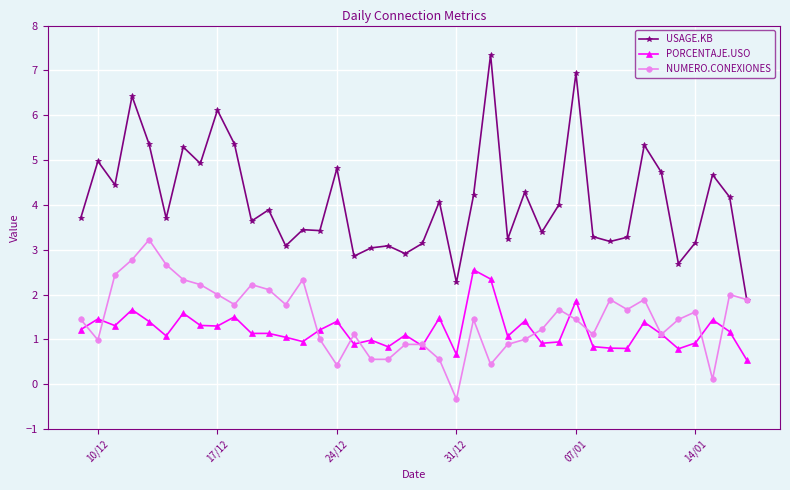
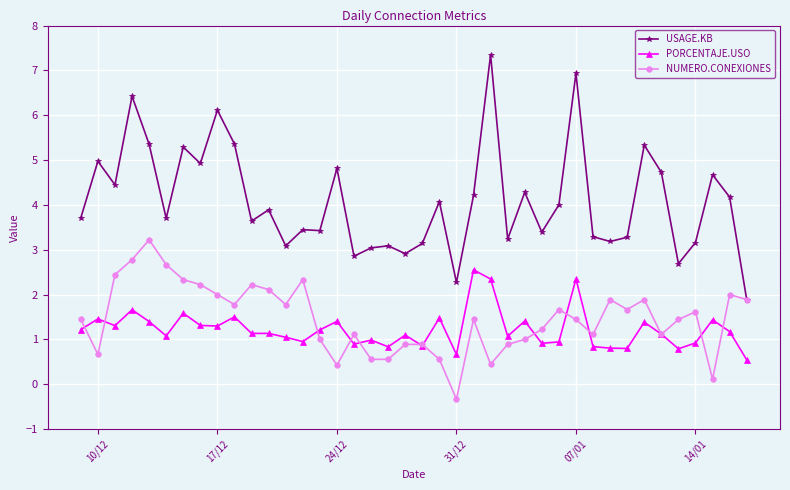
NUMERO.CONEXIONES, 10/12: 1.0 -> 0.7
PORCENTAJE.USO, 07/01: 1.9 -> 2.3
